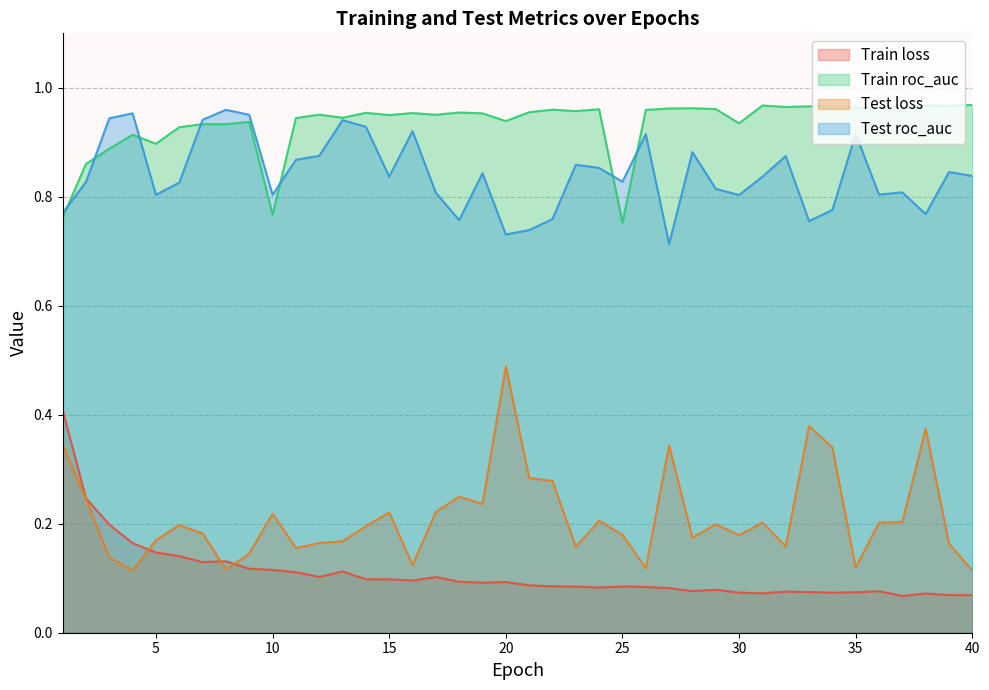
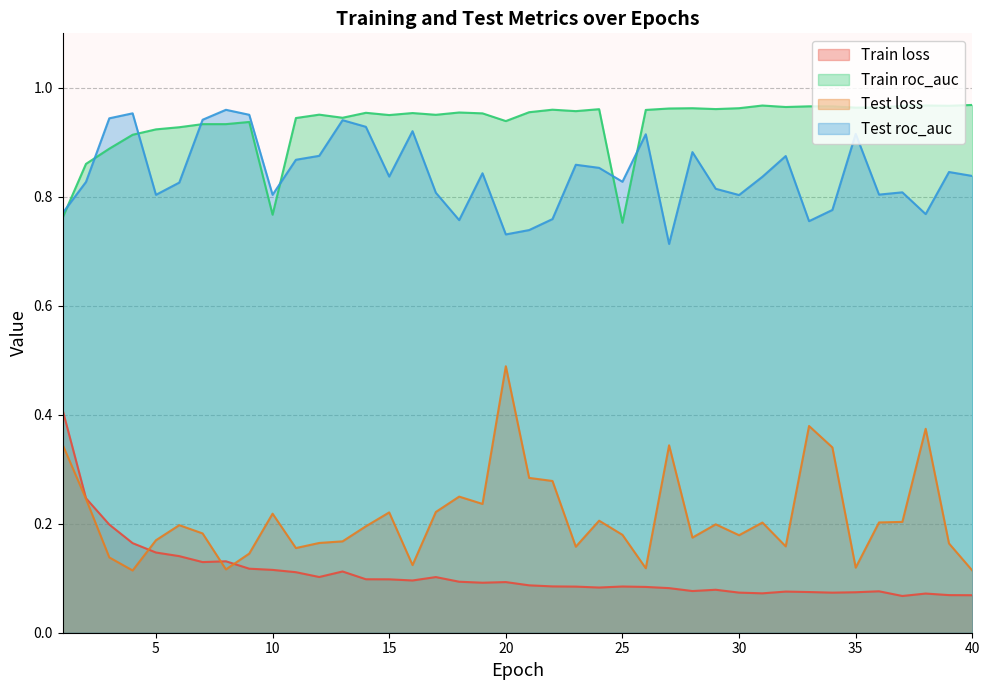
Train roc_auc, 5: 0.90 -> 0.92
Train roc_auc, 30: 0.93 -> 0.96
